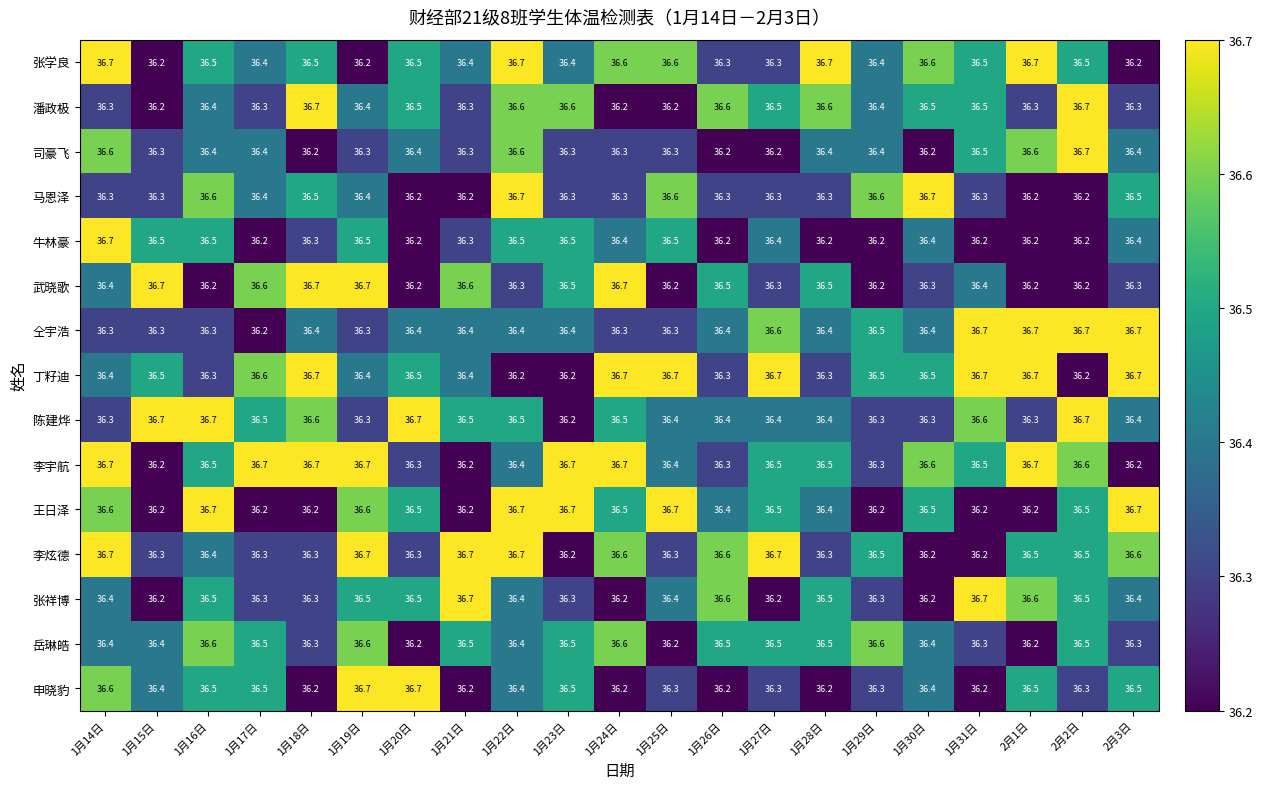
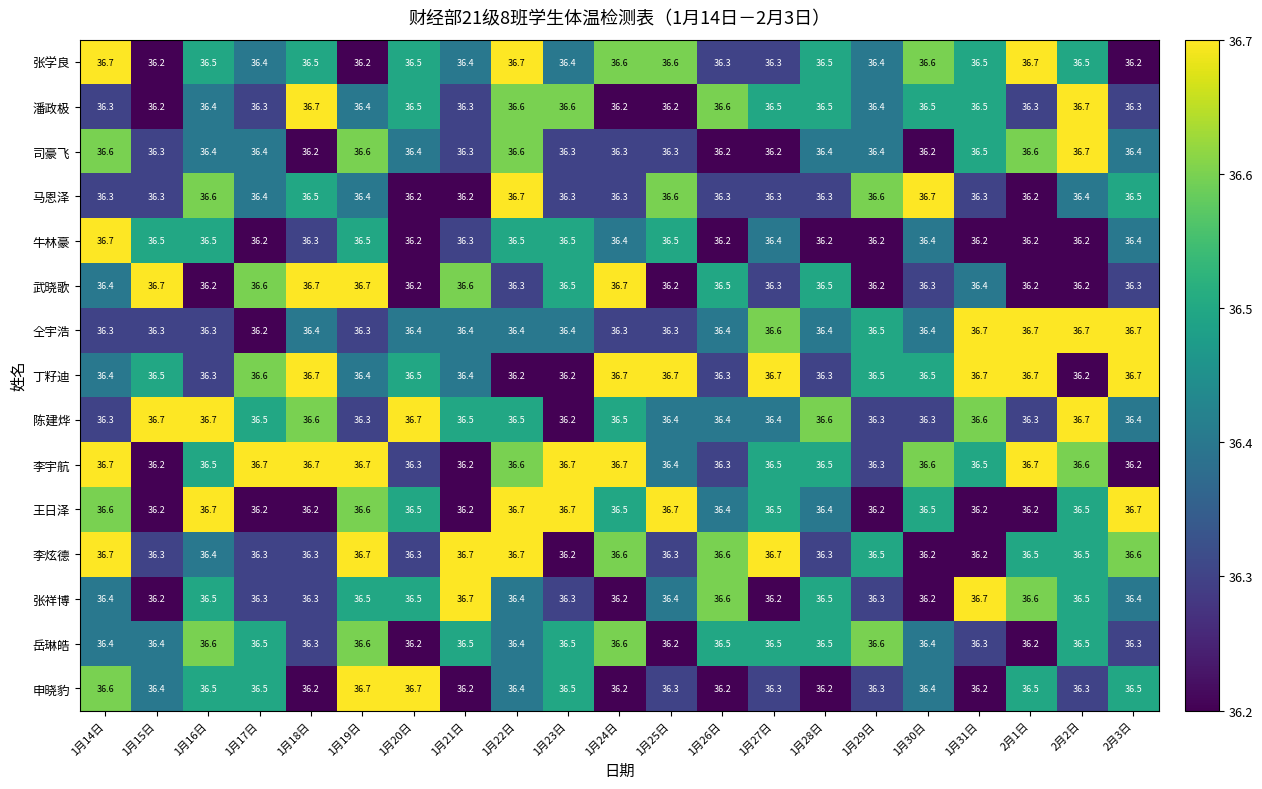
张学良, 1月28日: 36.7 -> 36.5
潘政极, 1月28日: 36.6 -> 36.5
司豪飞, 1月19日: 36.3 -> 36.6
马恩泽, 2月2日: 36.2 -> 36.4
陈建烨, 1月28日: 36.4 -> 36.6
李宇航, 1月22日: 36.4 -> 36.6
